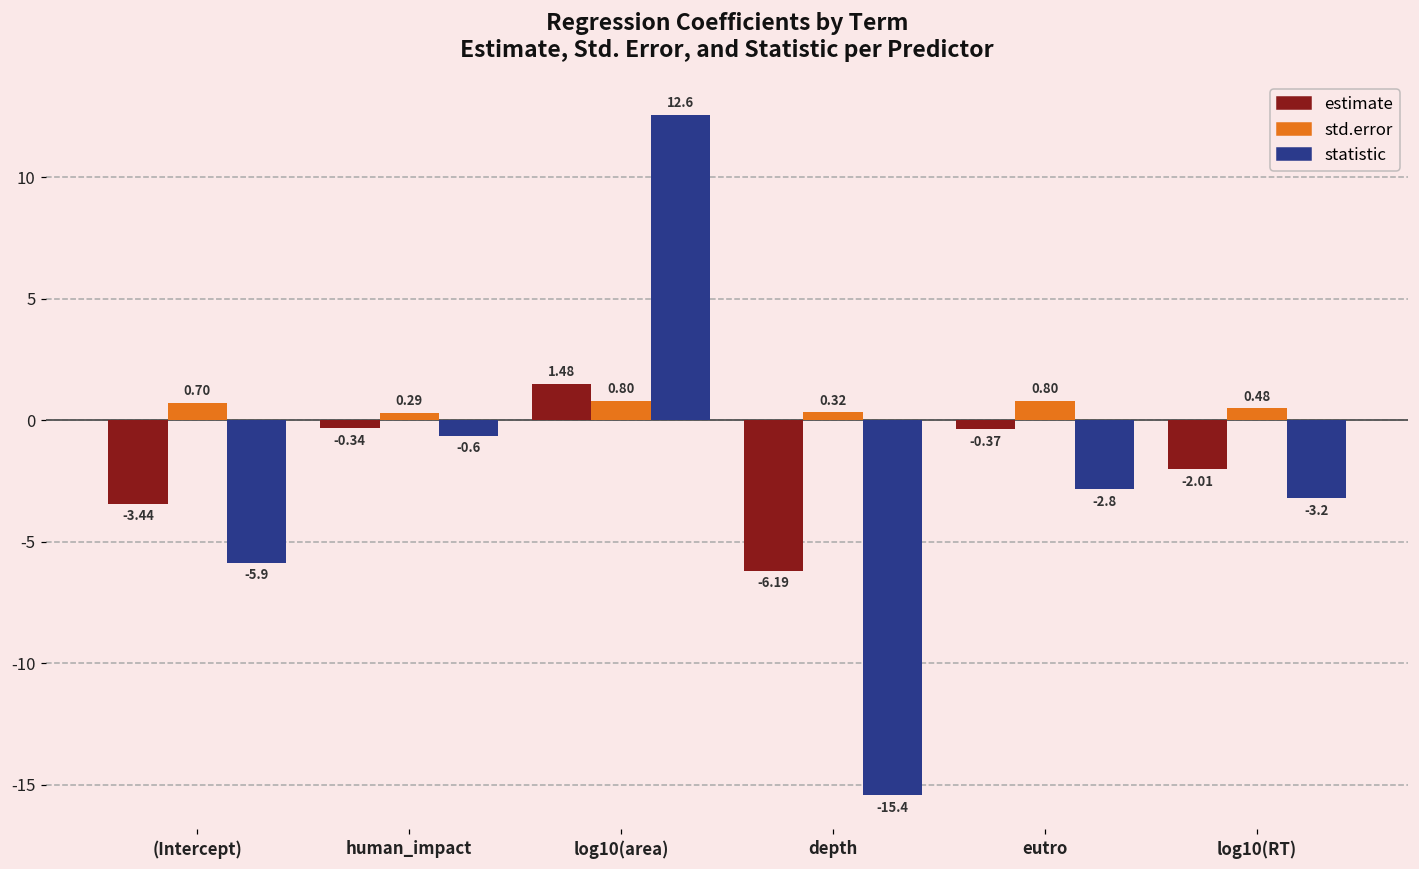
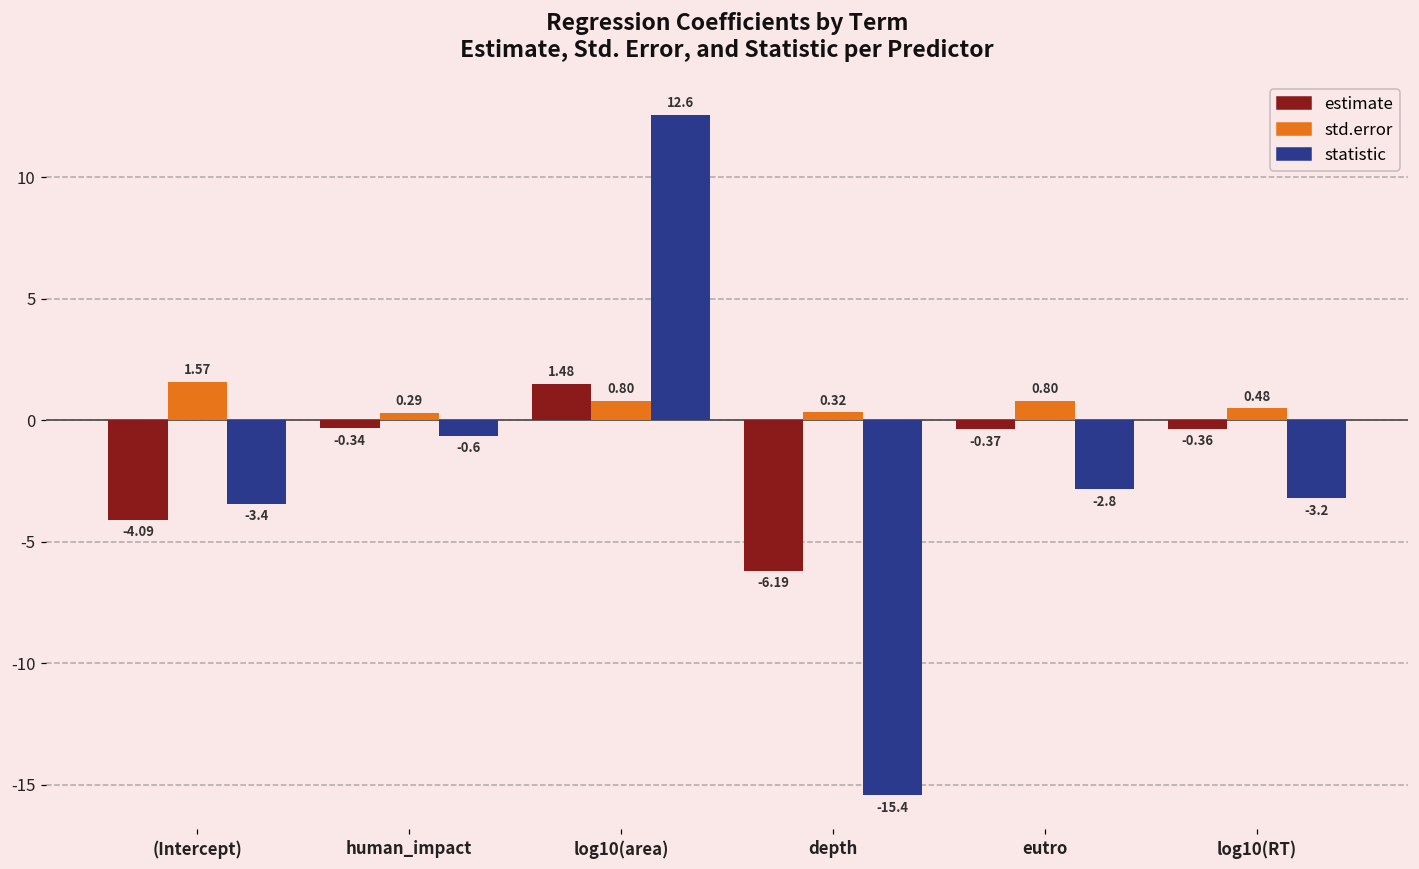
estimate, (Intercept): -3.44 -> -4.09
std.error, (Intercept): 0.70 -> 1.57
statistic, (Intercept): -5.9 -> -3.4
estimate, log10(RT): -2.01 -> -0.36
